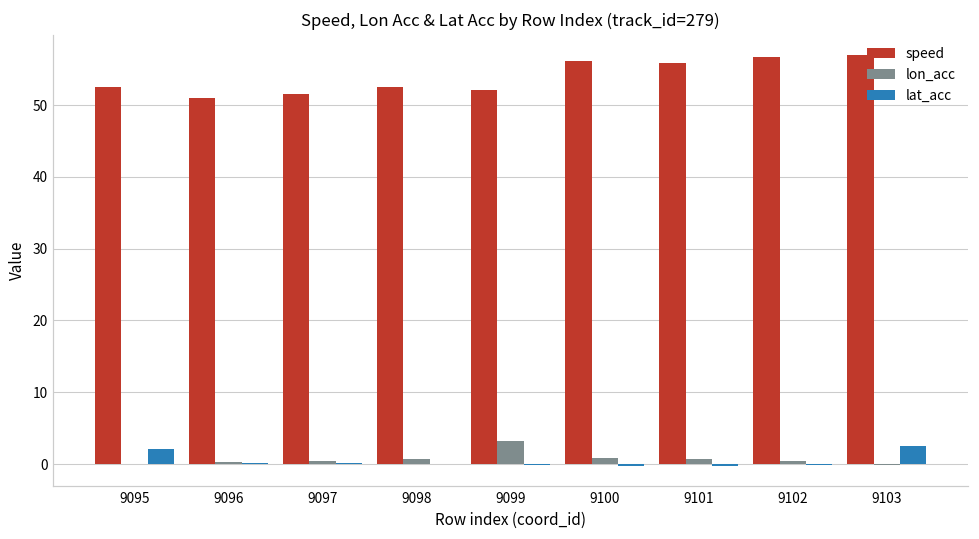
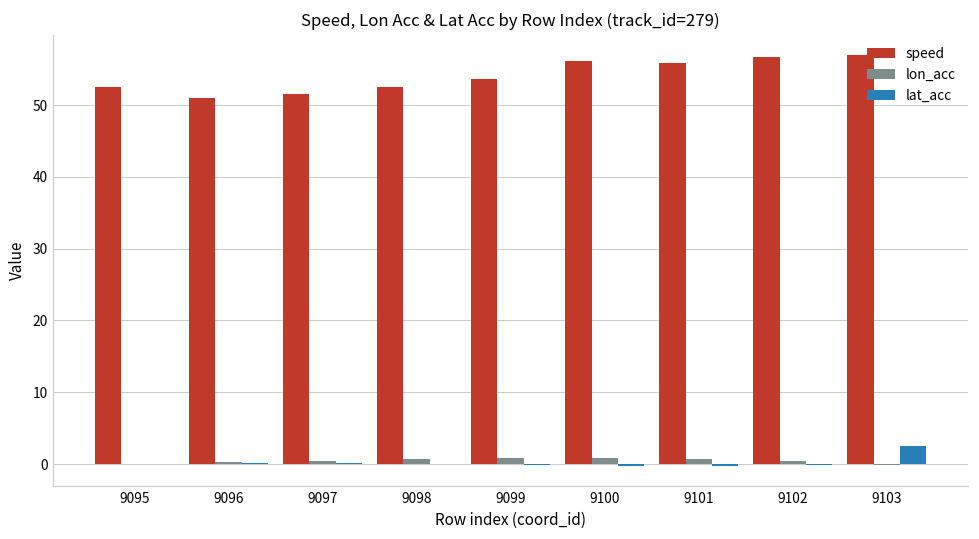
lat_acc, 9095: 2 -> 0
speed, 9099: 52 -> 54
lon_acc, 9099: 3 -> 1
